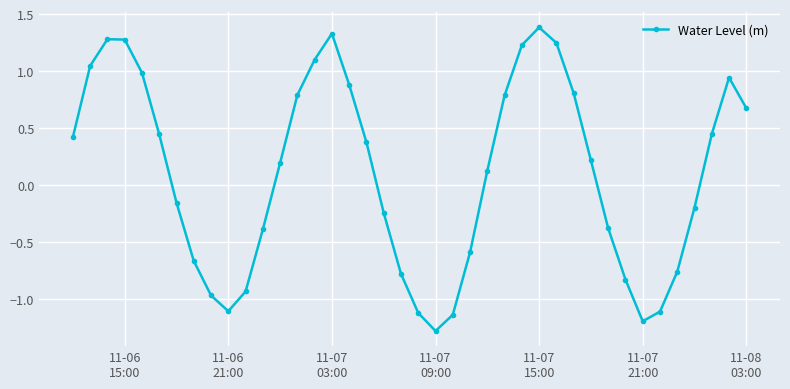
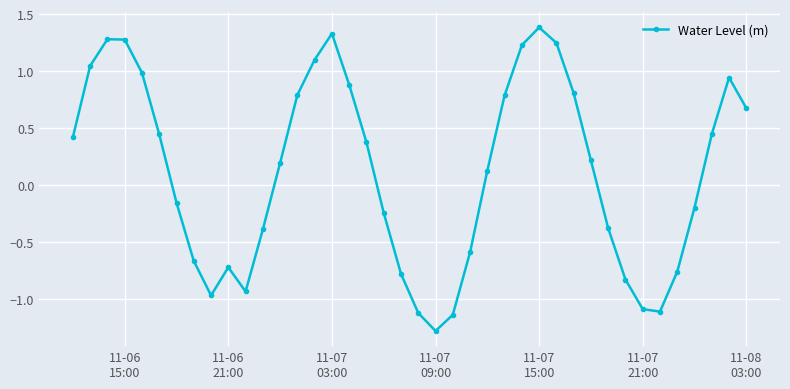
11-06 21:00: -1.11 -> -0.72
11-07 21:00: -1.20 -> -1.09
